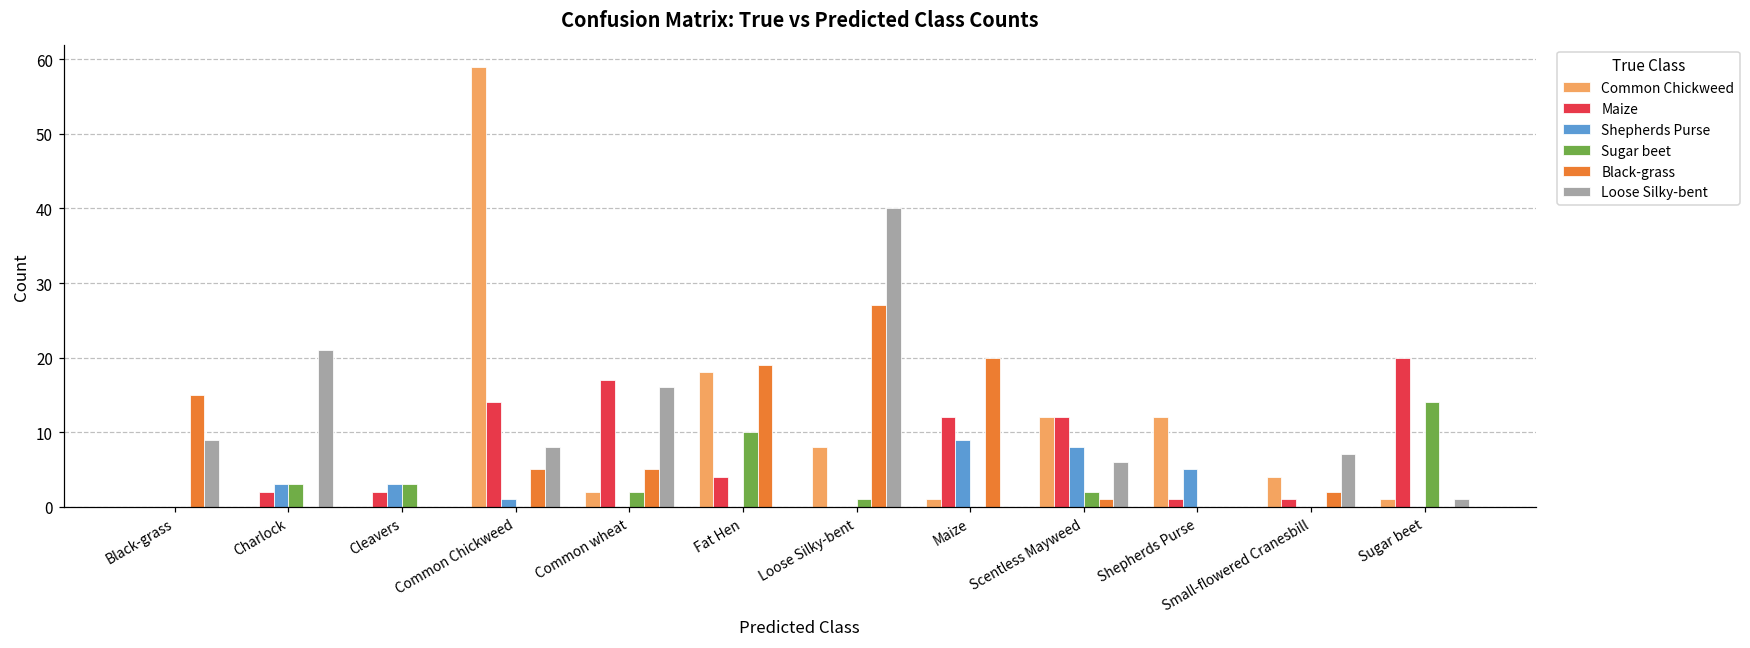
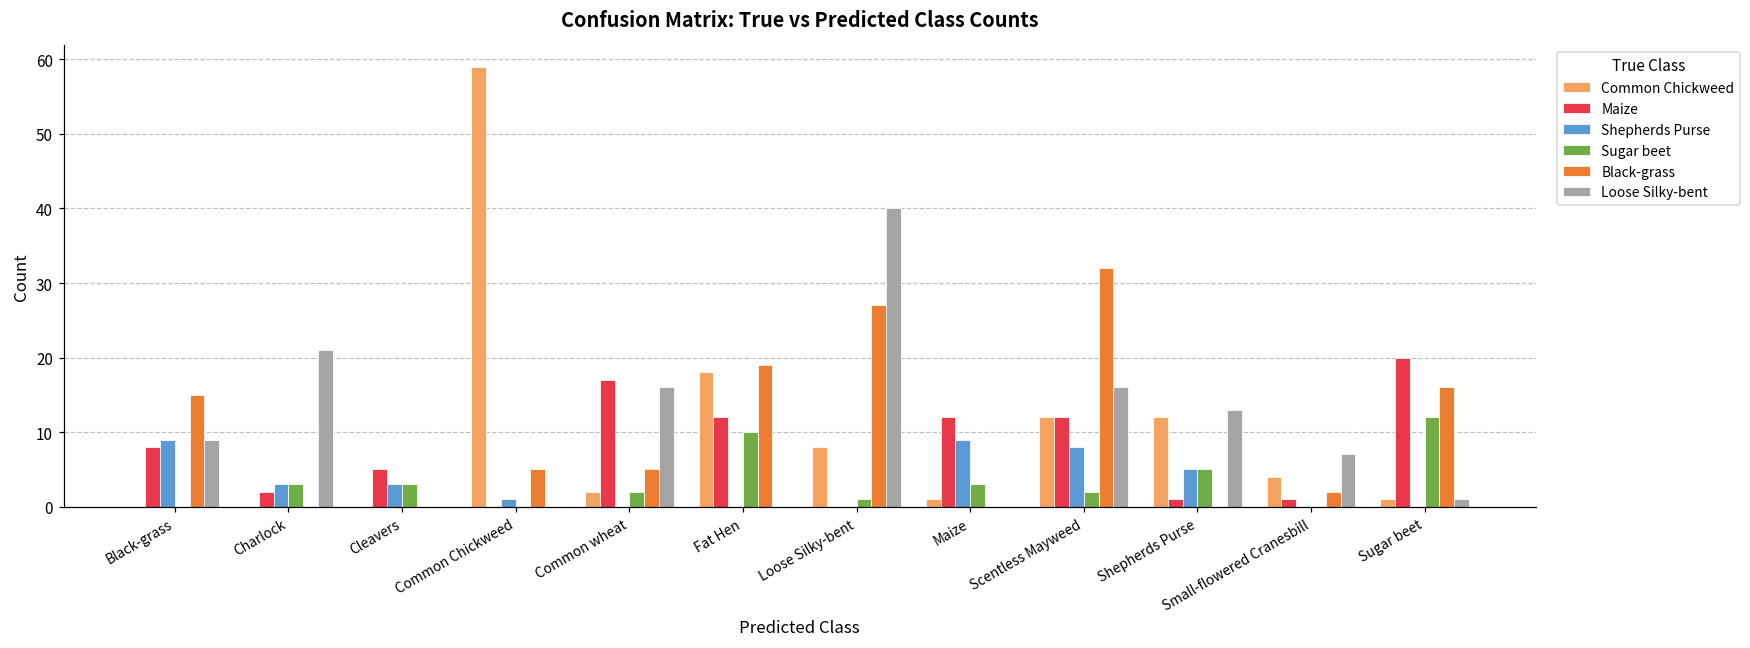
Maize, Black-grass: 0 -> 8
Shepherds Purse, Black-grass: 0 -> 9
Maize, Cleavers: 2 -> 5
Maize, Common Chickweed: 14 -> 0
Loose Silky-bent, Common Chickweed: 8 -> 0
Maize, Fat Hen: 4 -> 12
Sugar beet, Maize: 0 -> 3
Black-grass, Maize: 20 -> 0
Black-grass, Scentless Mayweed: 1 -> 32
Loose Silky-bent, Scentless Mayweed: 6 -> 16
Sugar beet, Shepherds Purse: 0 -> 5
Loose Silky-bent, Shepherds Purse: 0 -> 13
Sugar beet, Sugar beet: 14 -> 12
Black-grass, Sugar beet: 0 -> 16
